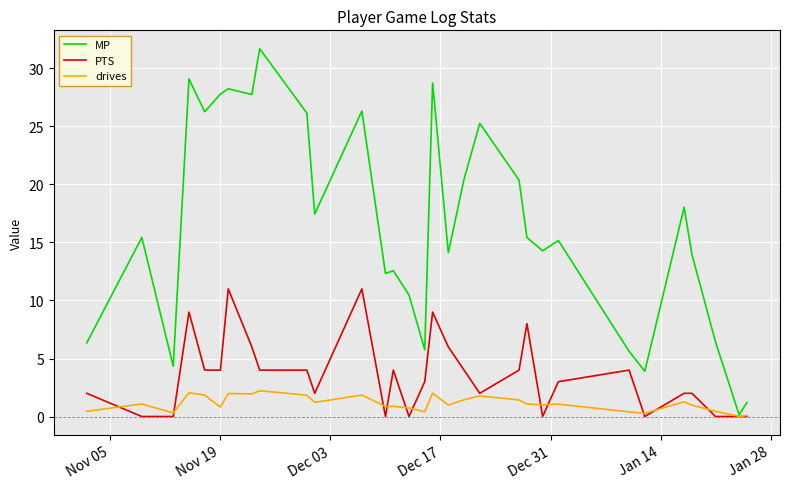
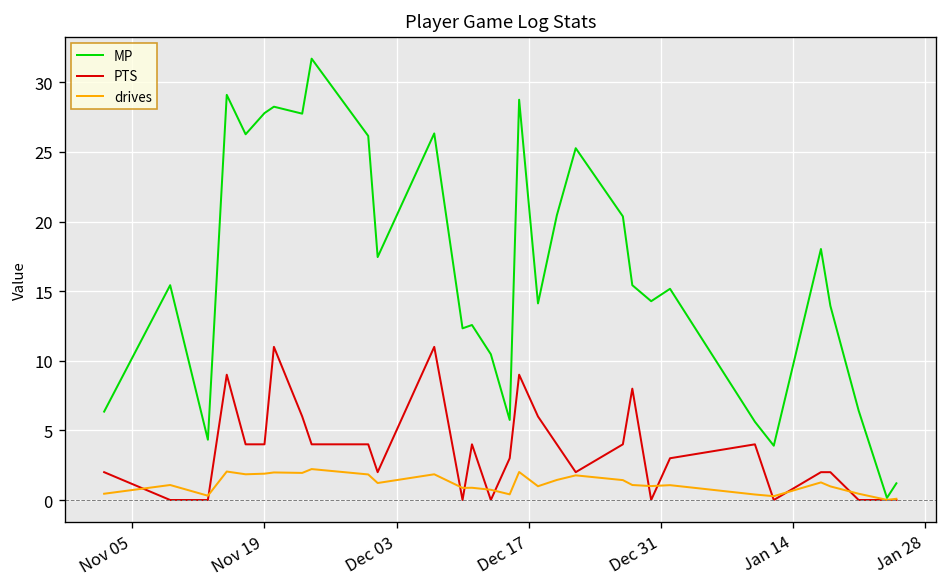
drives, Nov 19: 0.8 -> 1.9
